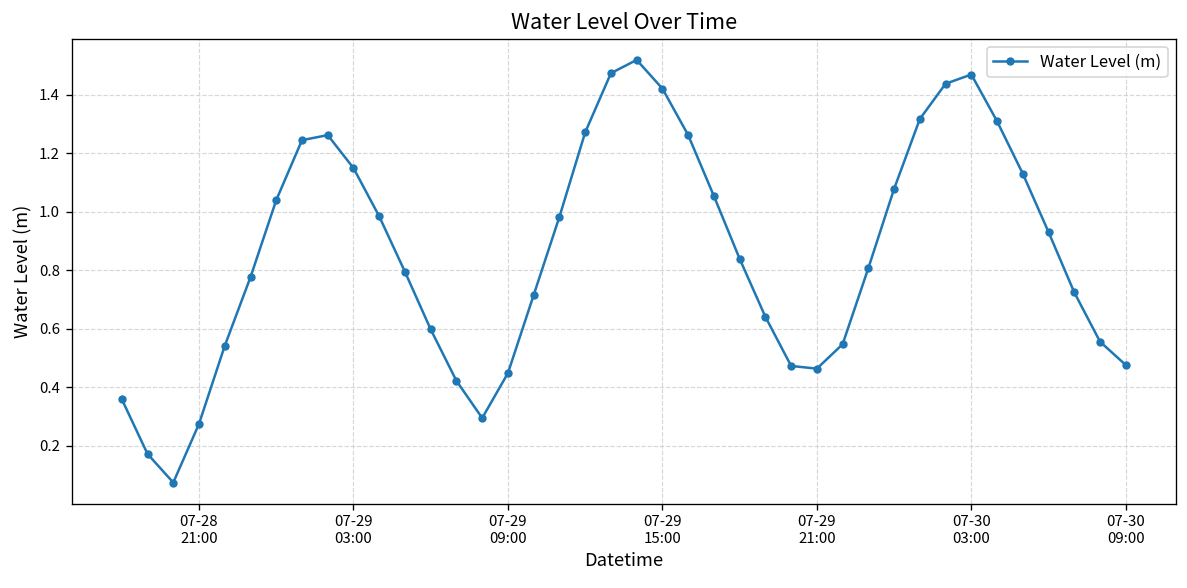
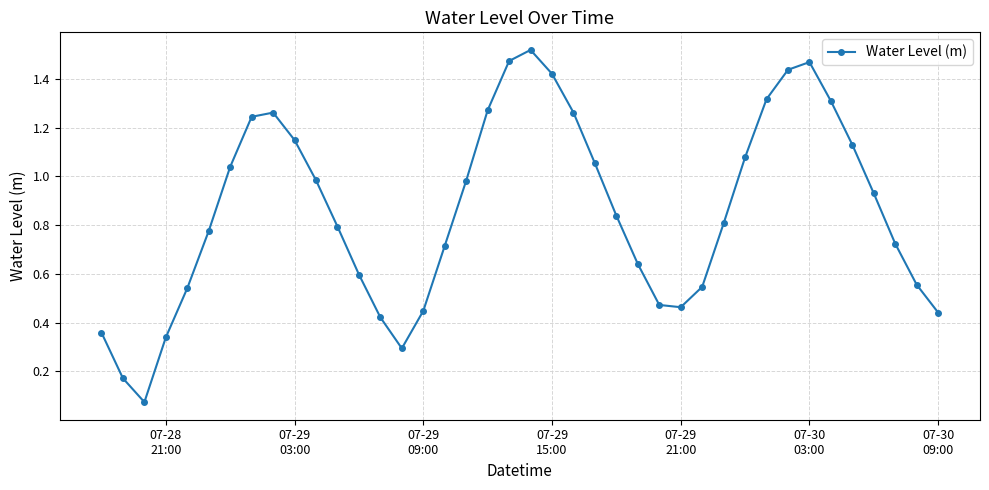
07-28 21:00: 0.27 -> 0.34
07-30 09:00: 0.48 -> 0.44
